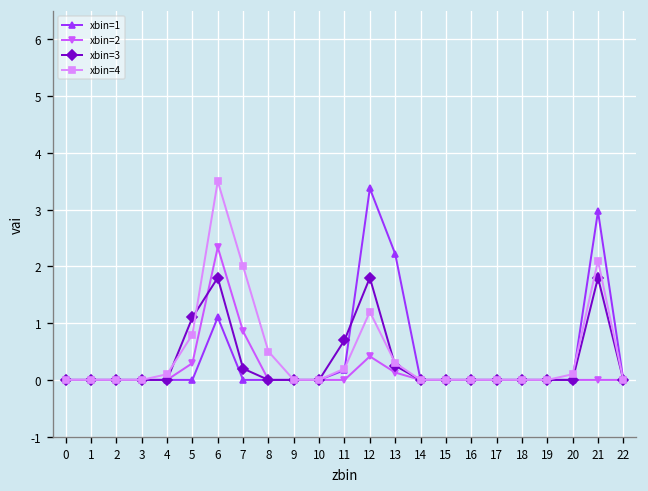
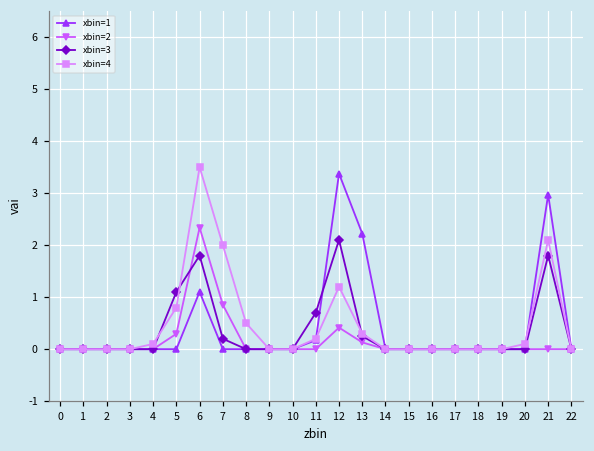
xbin=3, 12: 1.8 -> 2.1
